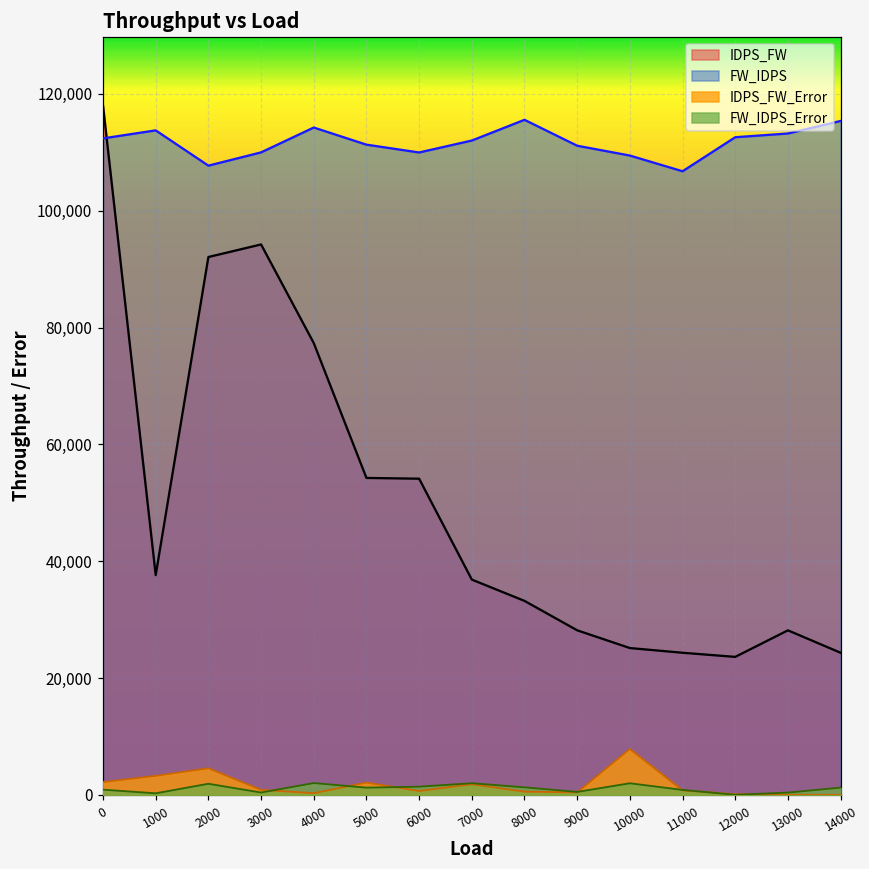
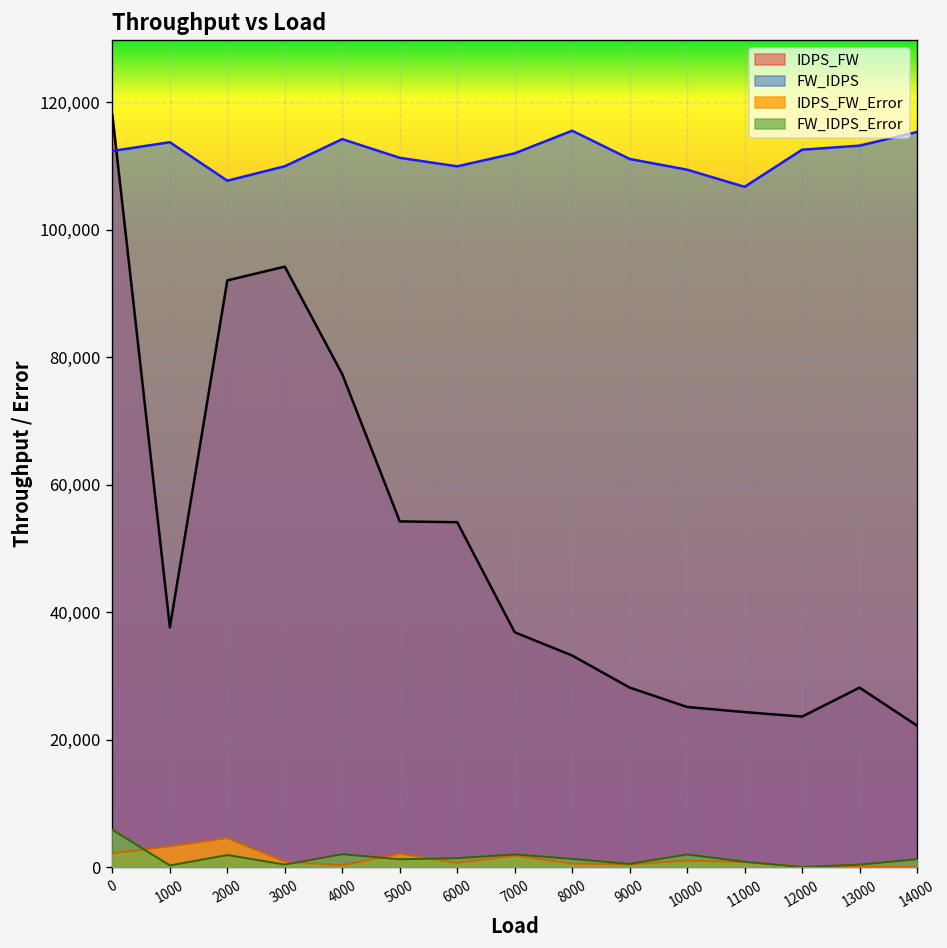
FW_IDPS_Error, 0: 1,000 -> 6,000
IDPS_FW_Error, 10000: 8,000 -> 1,000
IDPS_FW, 14000: 24,000 -> 22,000
